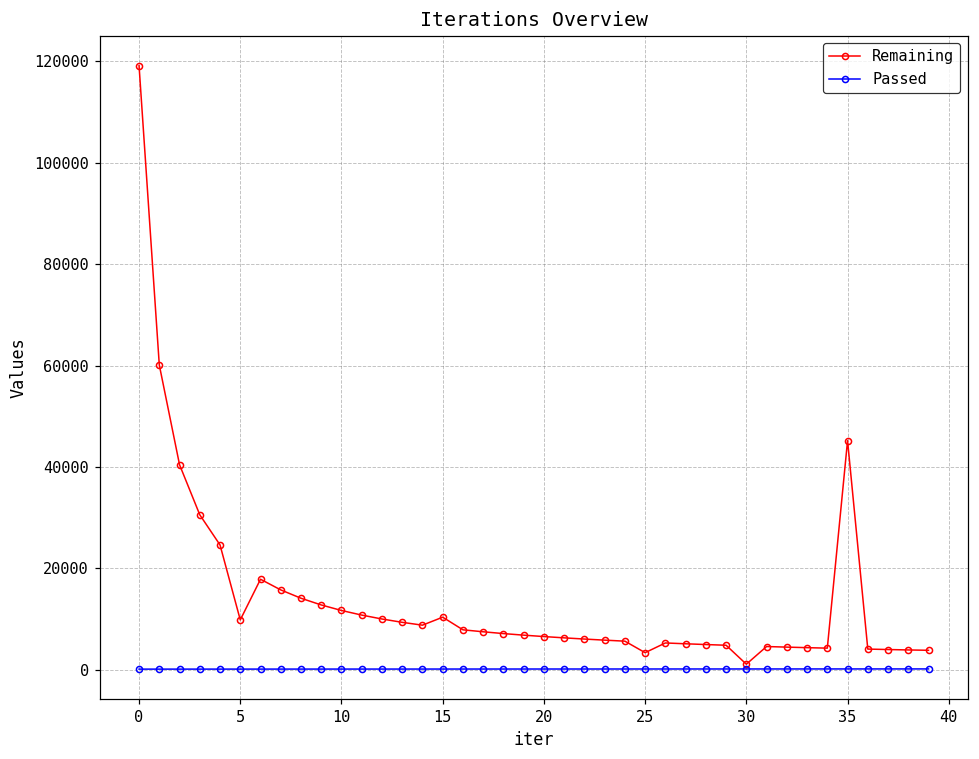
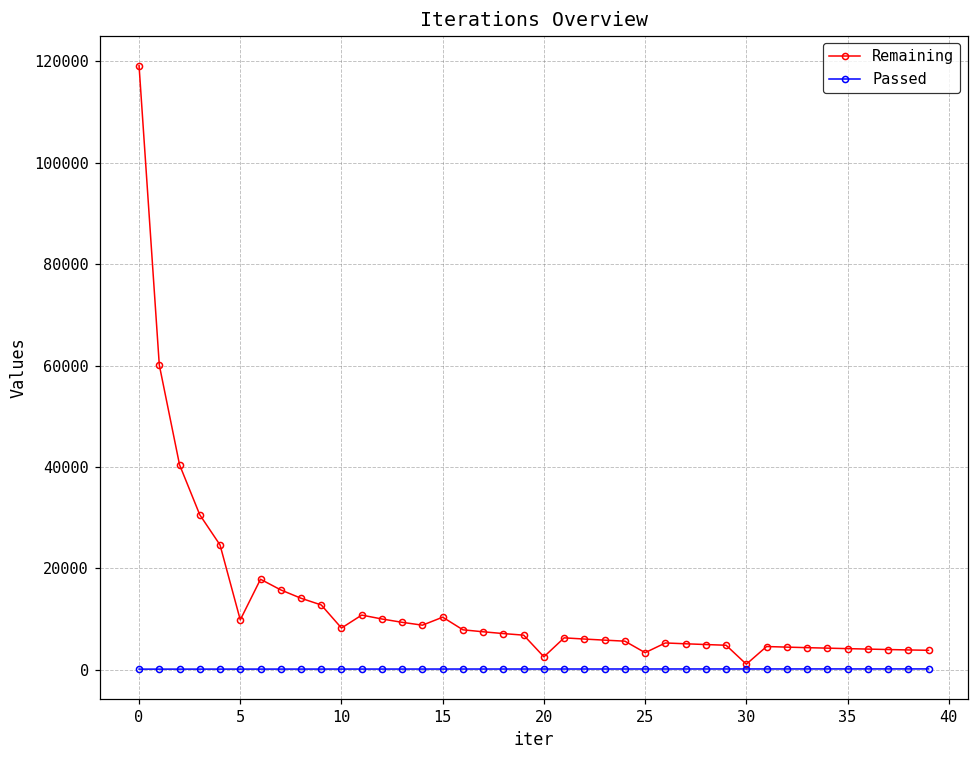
Remaining, 10: 12000 -> 8000
Remaining, 20: 7000 -> 3000
Remaining, 35: 45000 -> 4000
